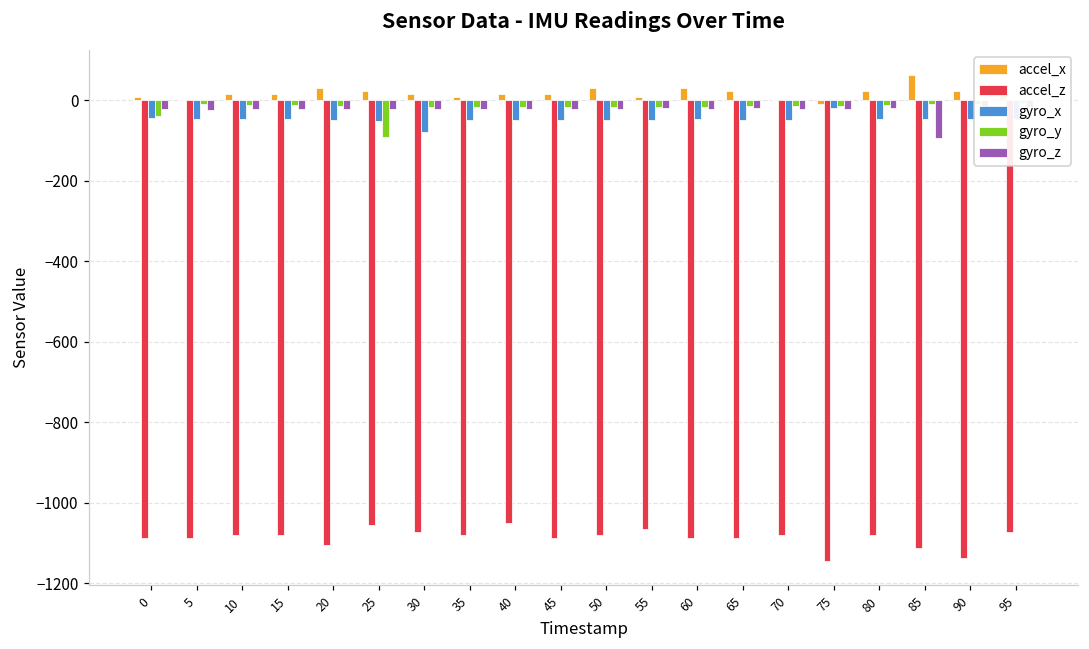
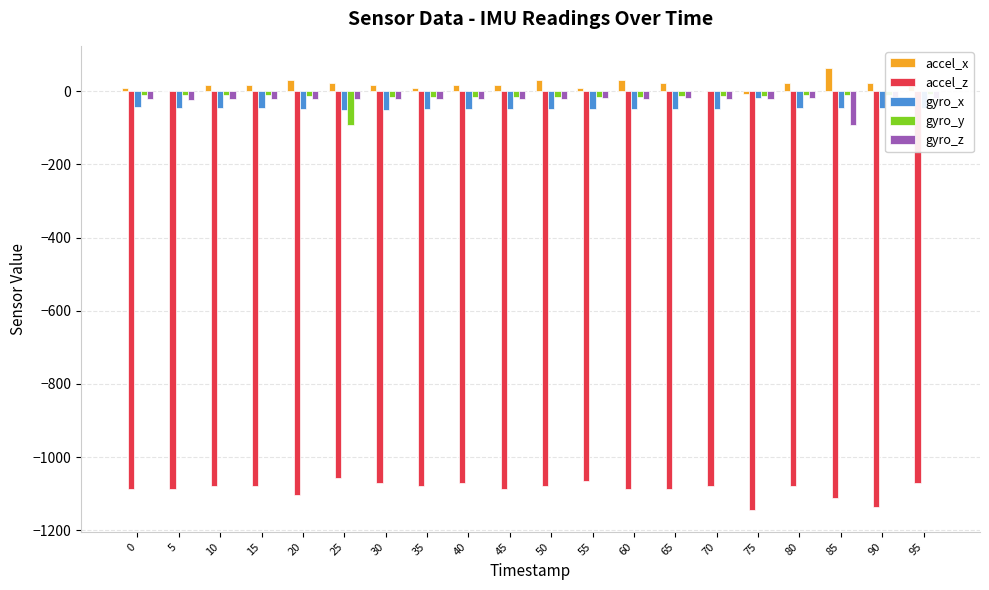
gyro_y, 0: -40 -> -10
gyro_x, 30: -80 -> -50
accel_z, 40: -1050 -> -1070
